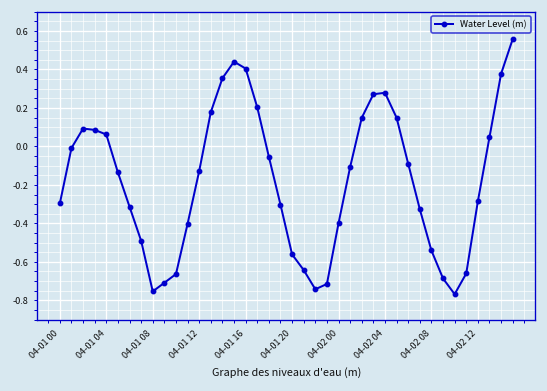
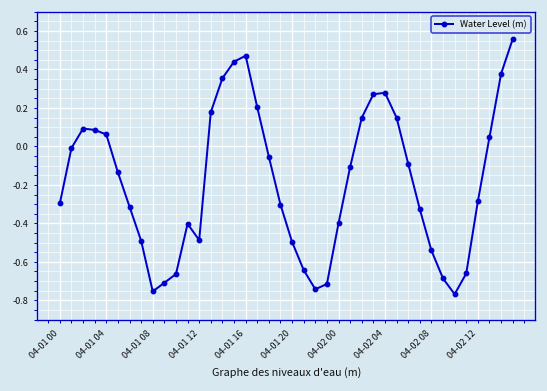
04-01 12: -0.13 -> -0.49
04-01 16: 0.40 -> 0.47
04-01 20: -0.56 -> -0.50
